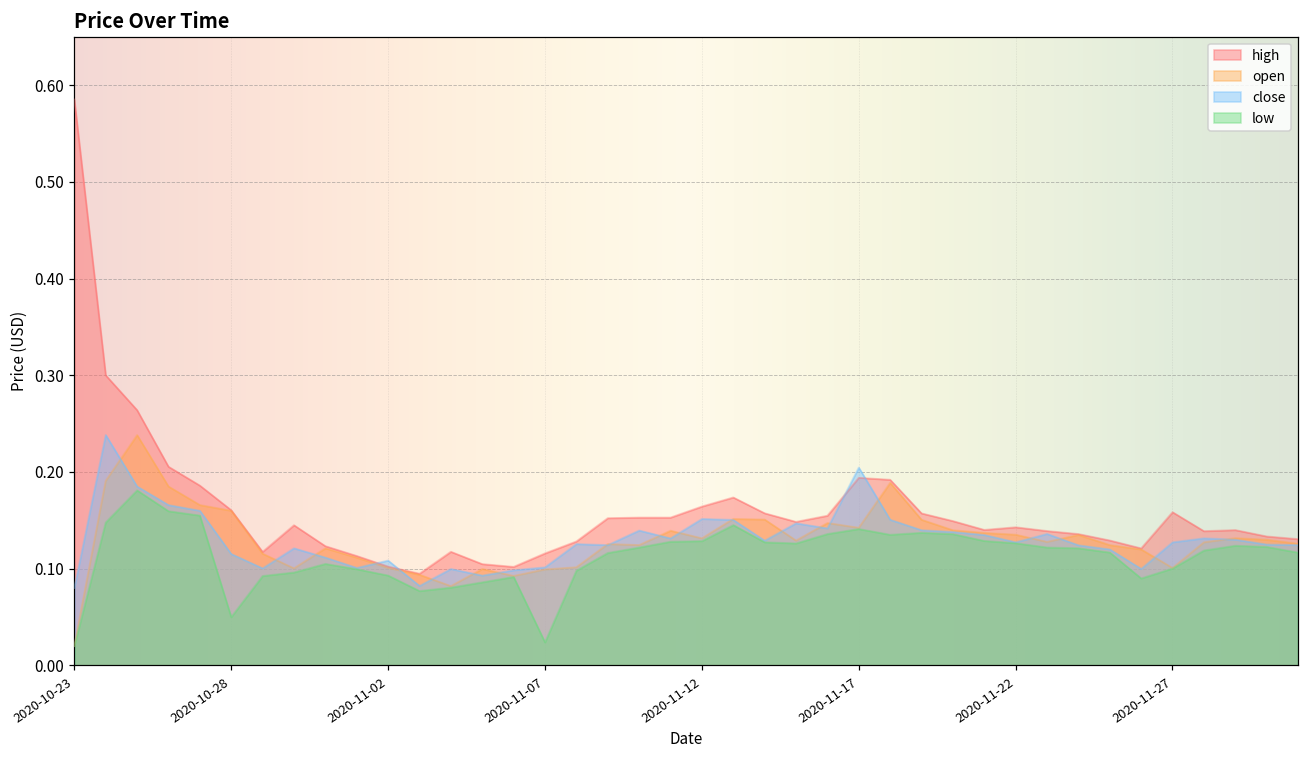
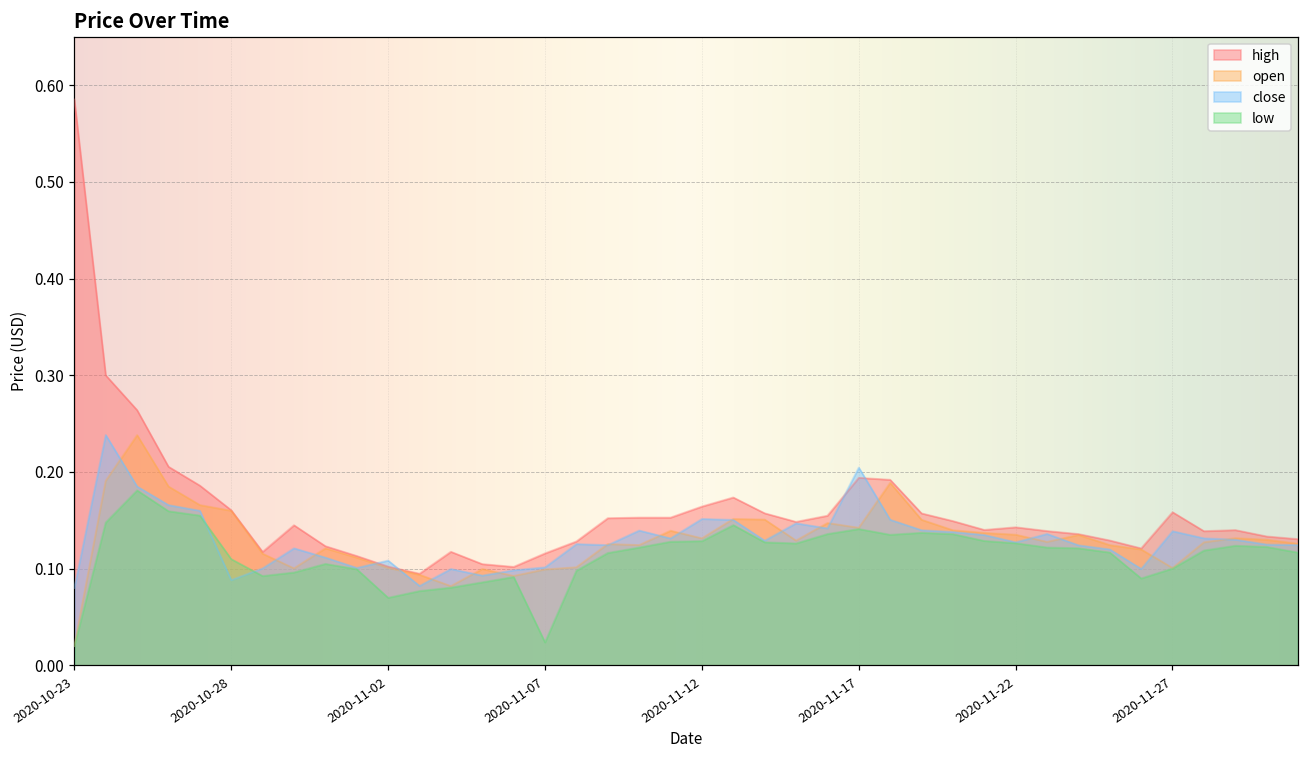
close, 2020-10-28: 0.12 -> 0.09
low, 2020-10-28: 0.05 -> 0.11
low, 2020-11-02: 0.09 -> 0.07
close, 2020-11-27: 0.13 -> 0.14
